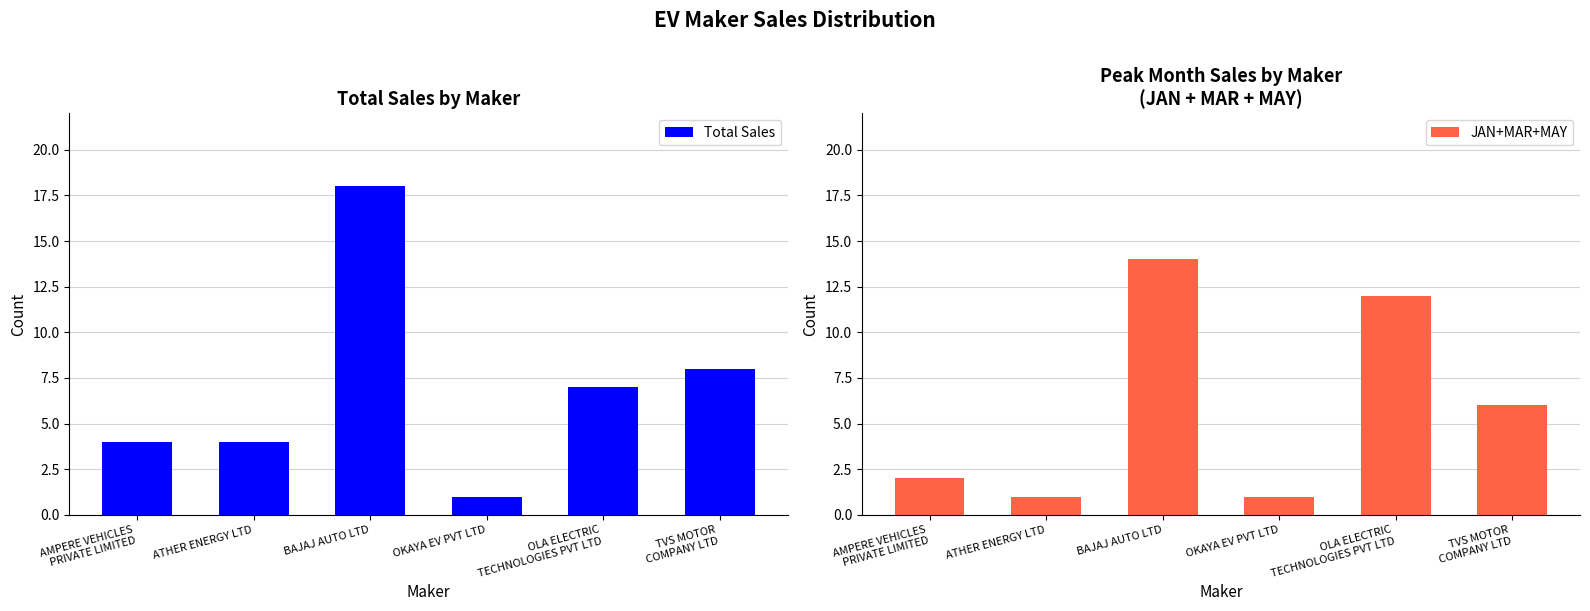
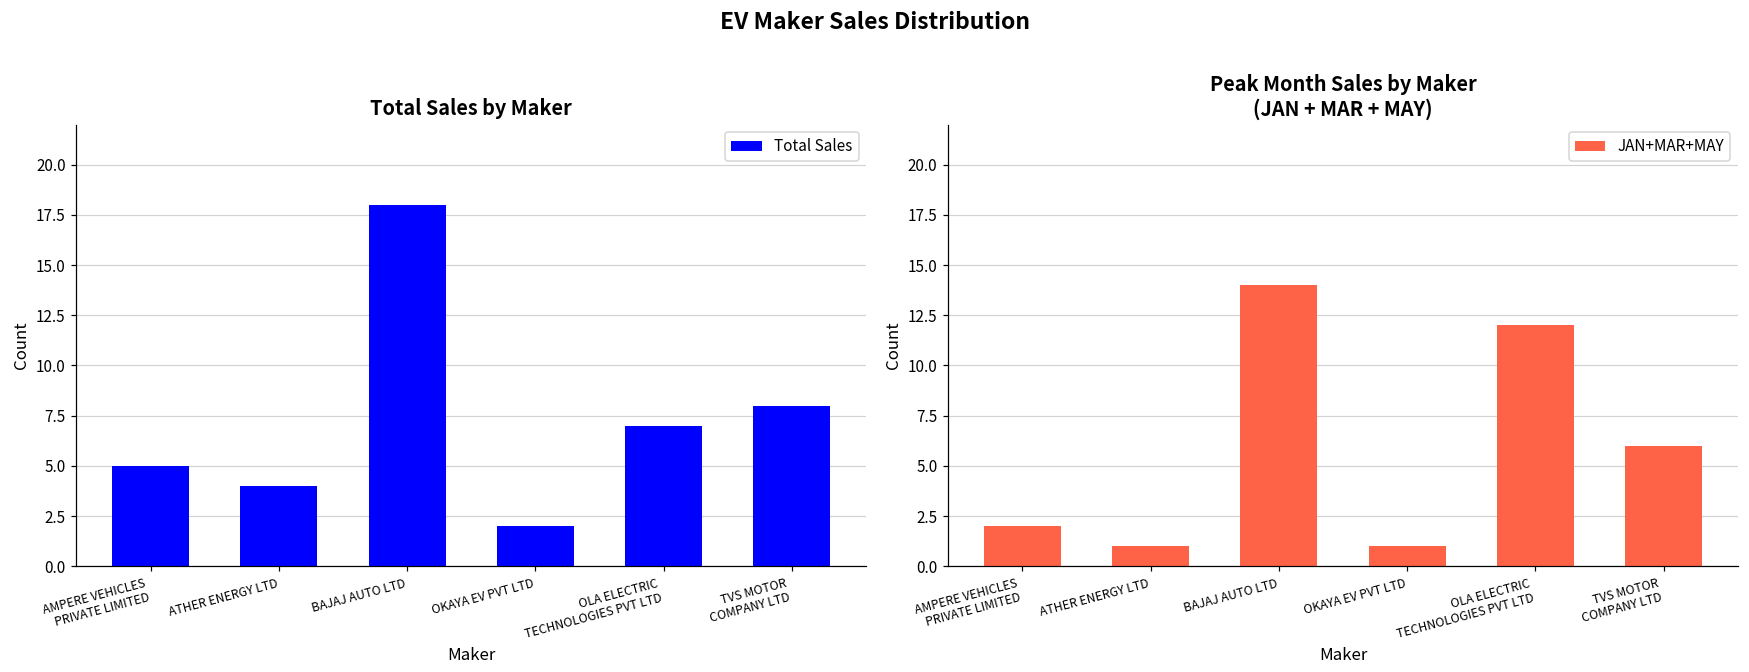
Total Sales by Maker, AMPERE VEHICLES PRIVATE LIMITED: 4 -> 5
Total Sales by Maker, OKAYA EV PVT LTD: 1 -> 2
